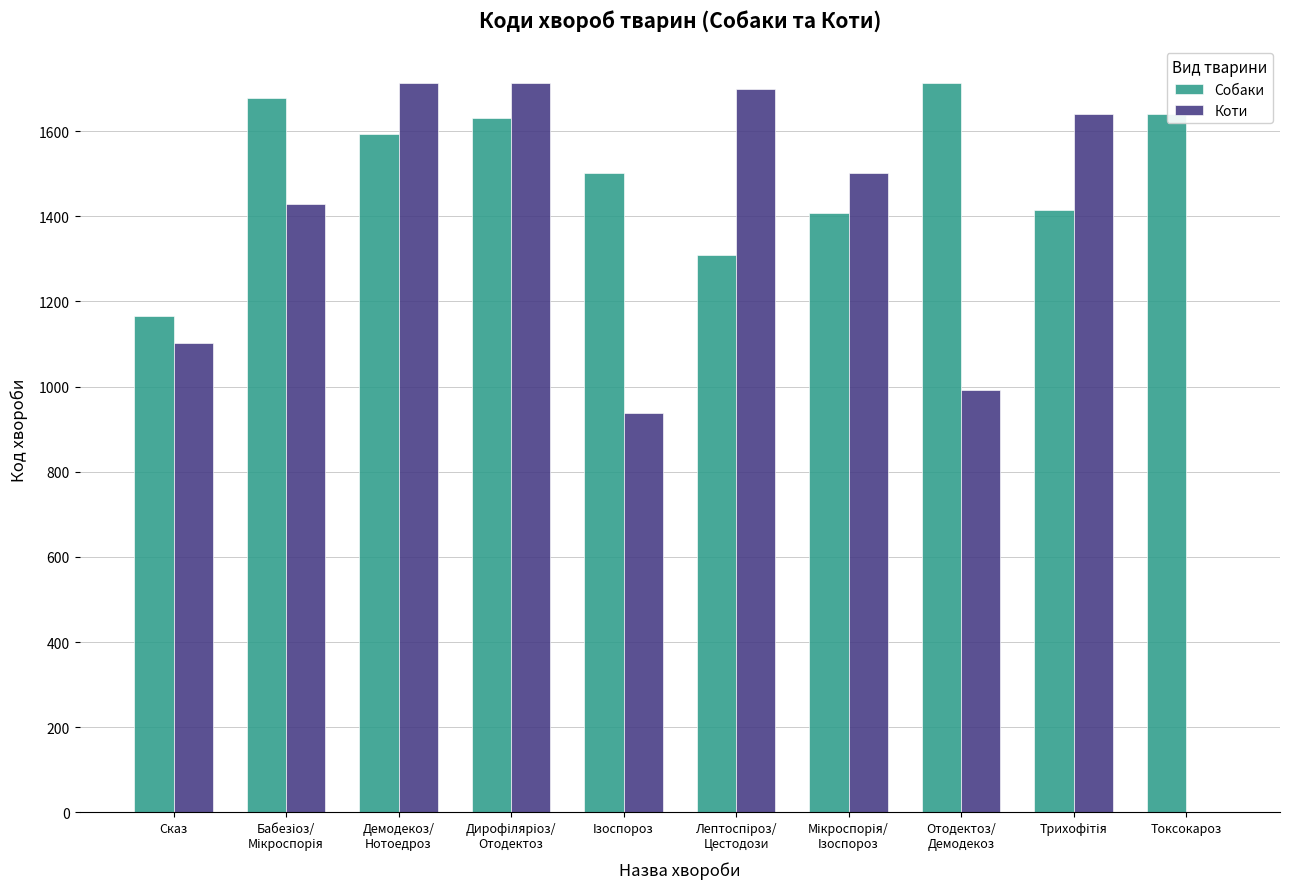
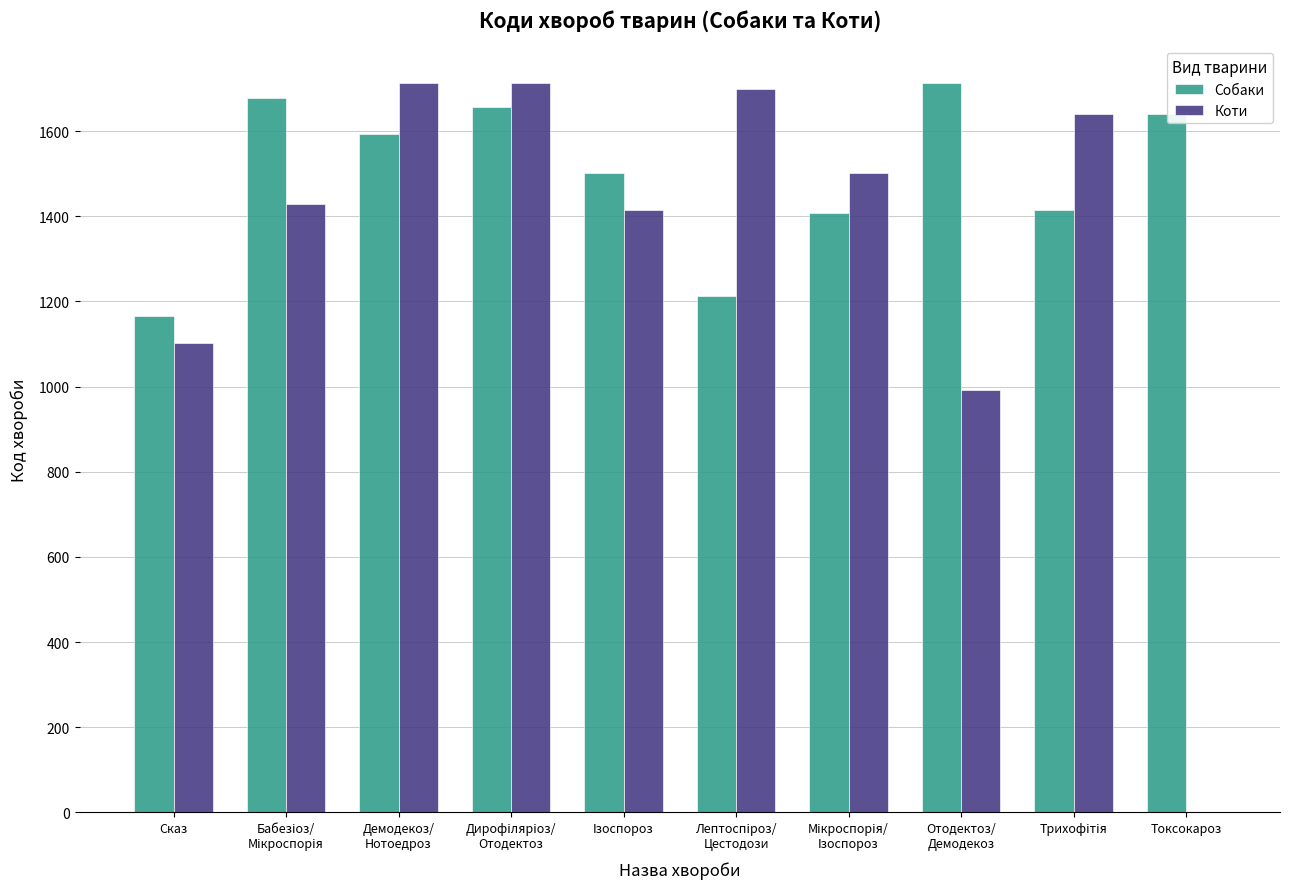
Собаки, Дирофіляріоз/ Отодектоз: 1630 -> 1660
Коти, Ізоспороз: 940 -> 1420
Собаки, Лептоспіроз/ Цестодози: 1310 -> 1210
